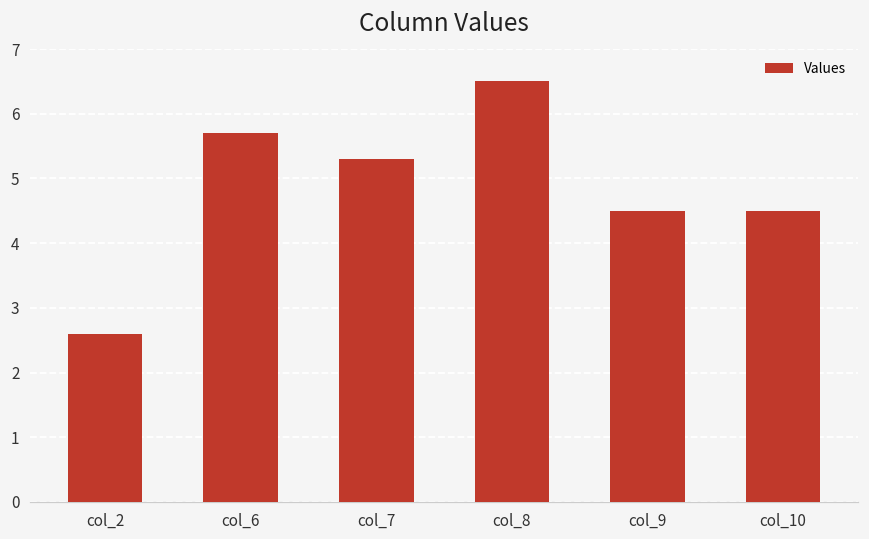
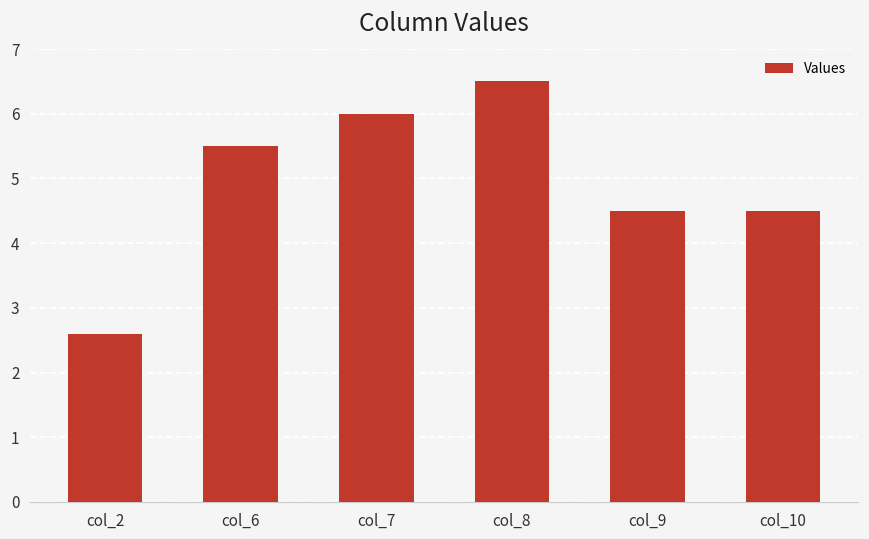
col_6: 5.7 -> 5.5
col_7: 5.3 -> 6.0
